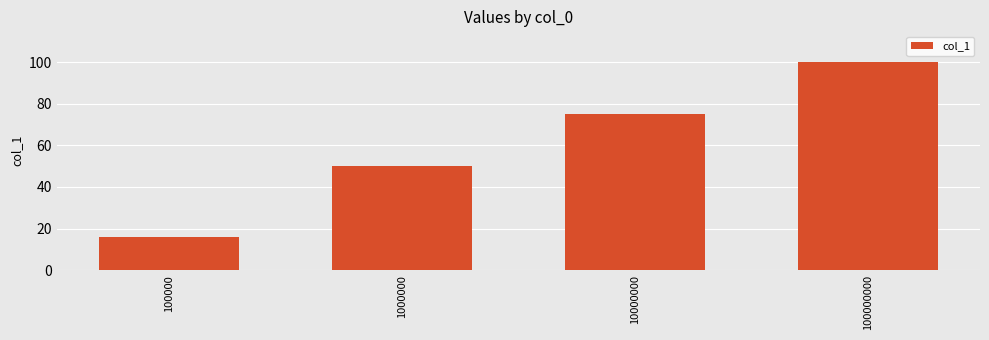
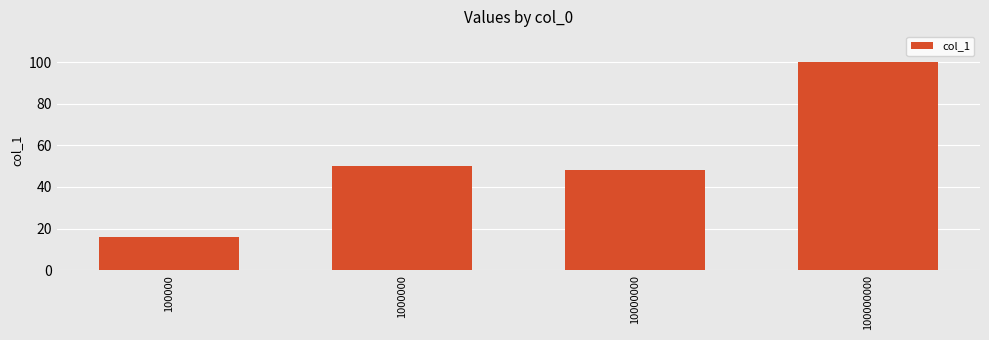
10000000: 75 -> 48
